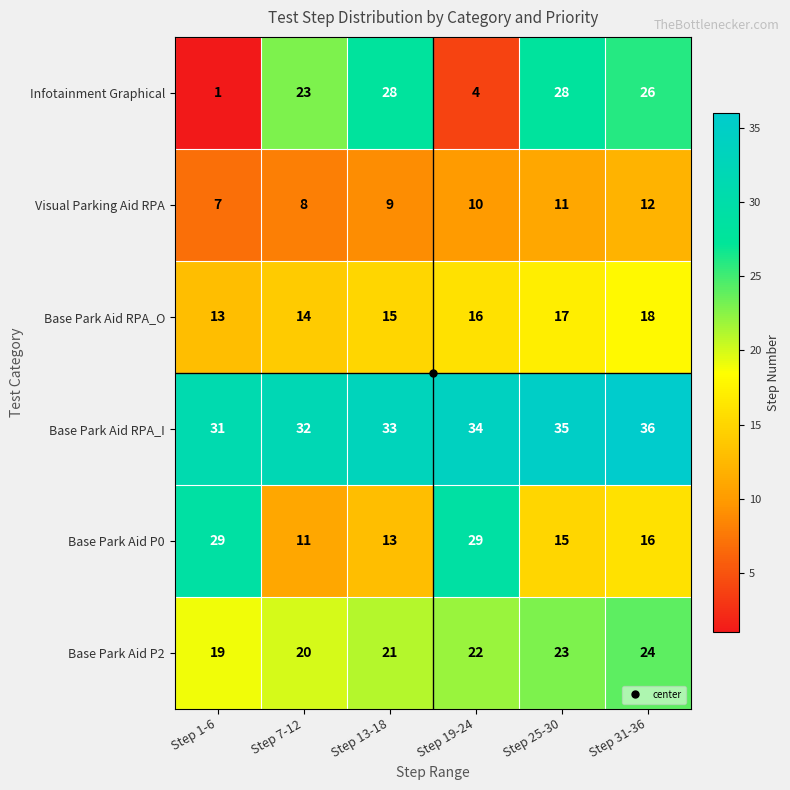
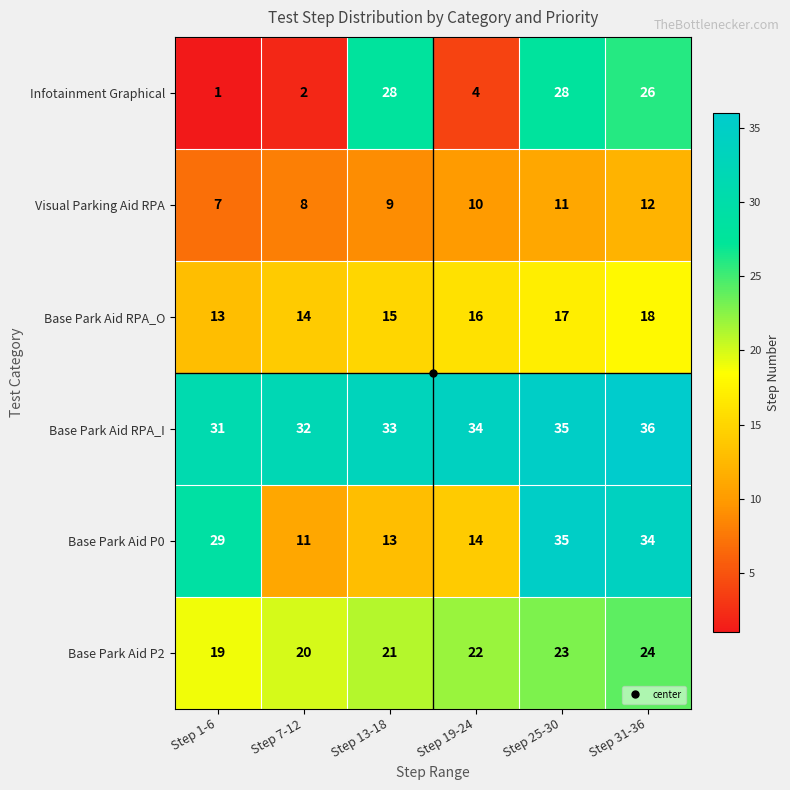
Infotainment Graphical, Step 7-12: 23 -> 2
Base Park Aid P0, Step 19-24: 29 -> 14
Base Park Aid P0, Step 25-30: 15 -> 35
Base Park Aid P0, Step 31-36: 16 -> 34
